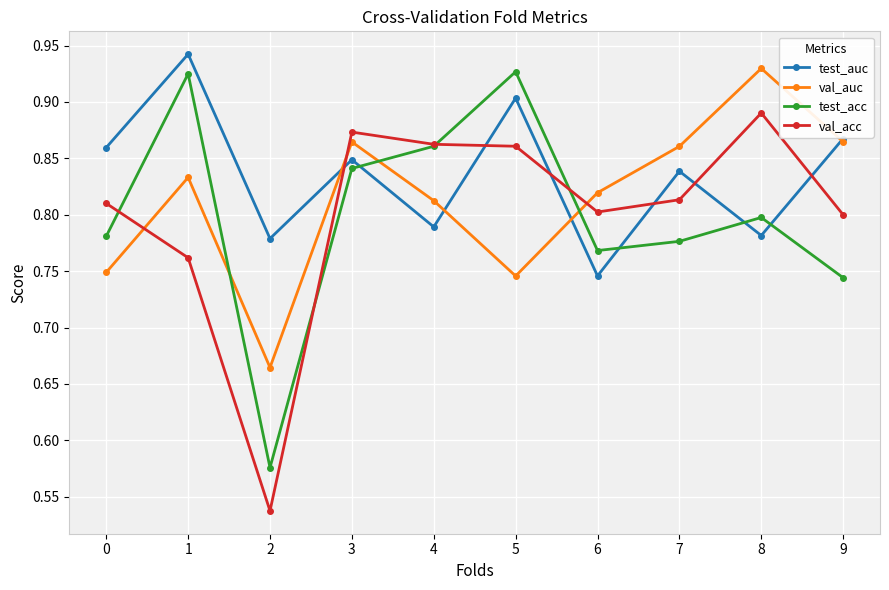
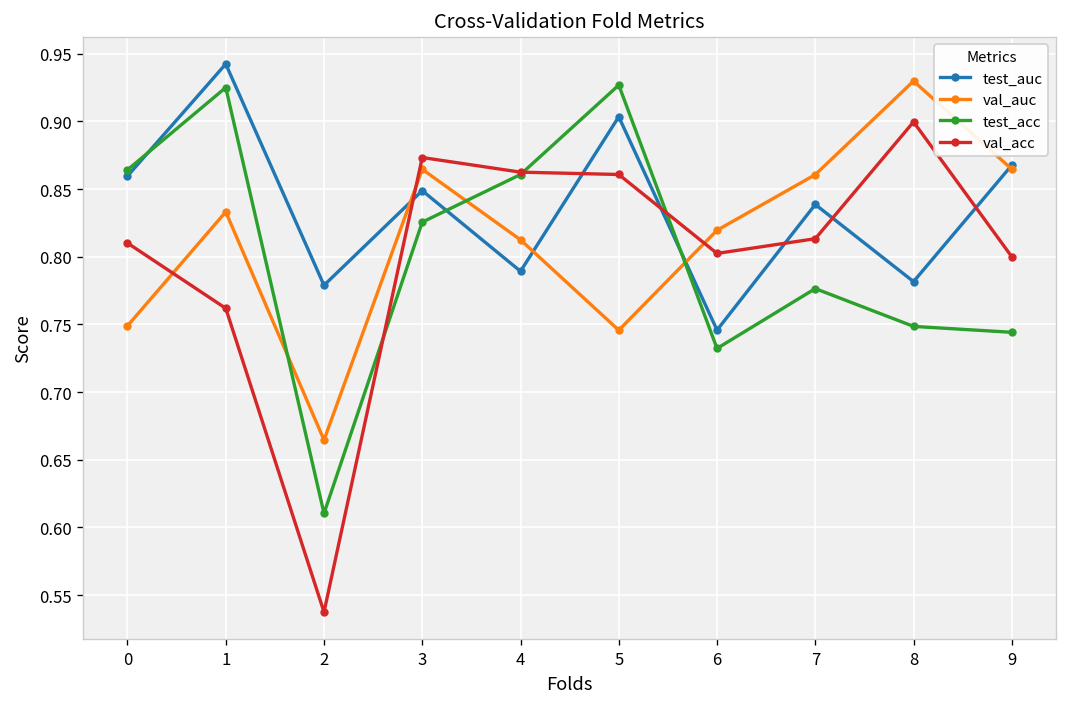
test_acc, 0: 0.781 -> 0.864
test_acc, 2: 0.576 -> 0.610
test_acc, 3: 0.841 -> 0.826
test_acc, 6: 0.768 -> 0.732
test_acc, 8: 0.798 -> 0.749
val_acc, 8: 0.890 -> 0.900
